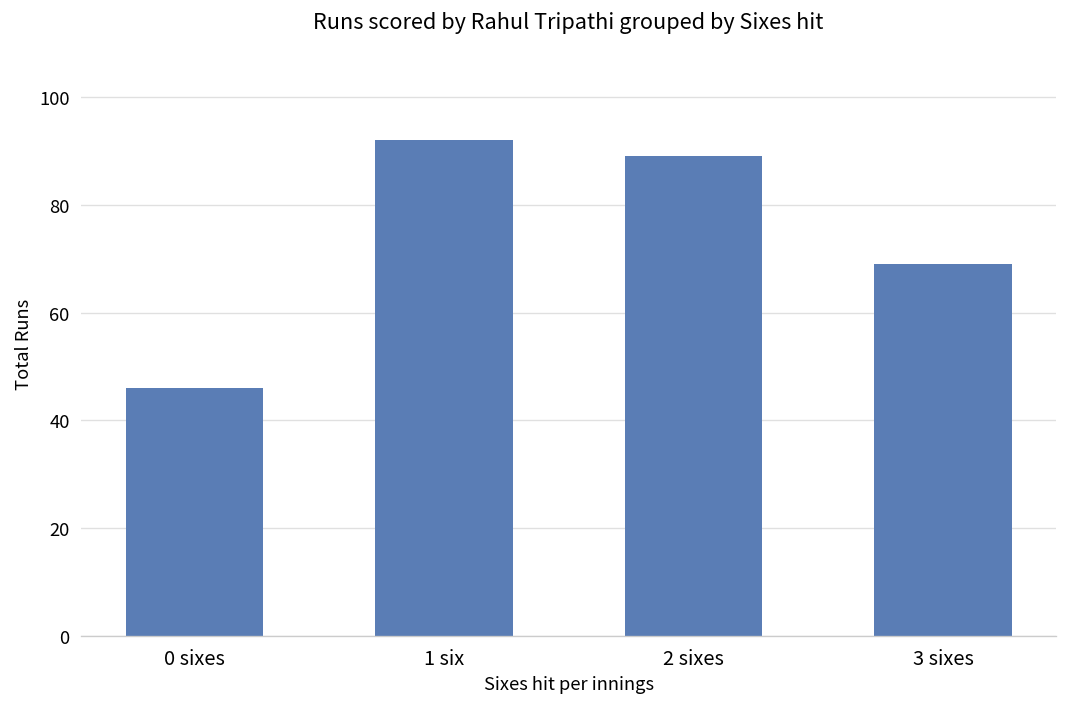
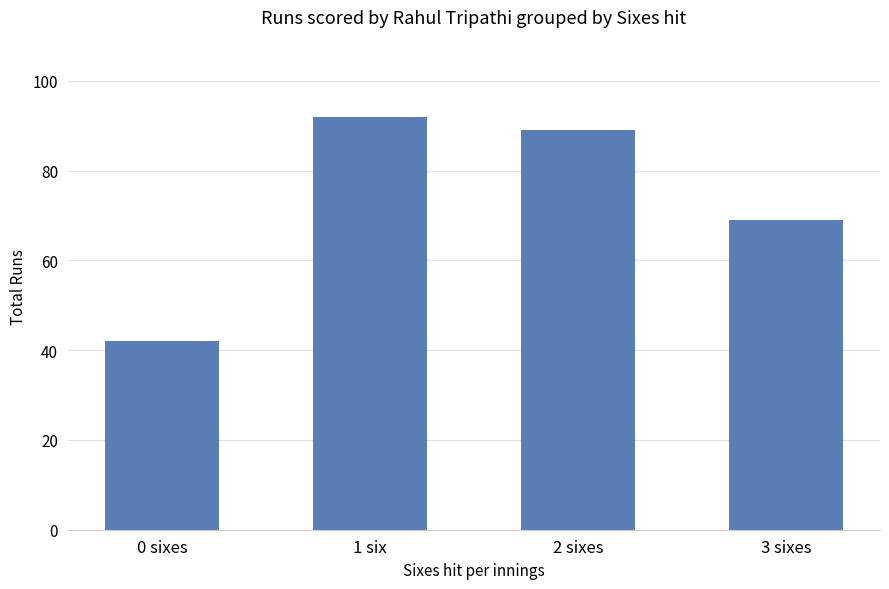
0 sixes: 46 -> 42
